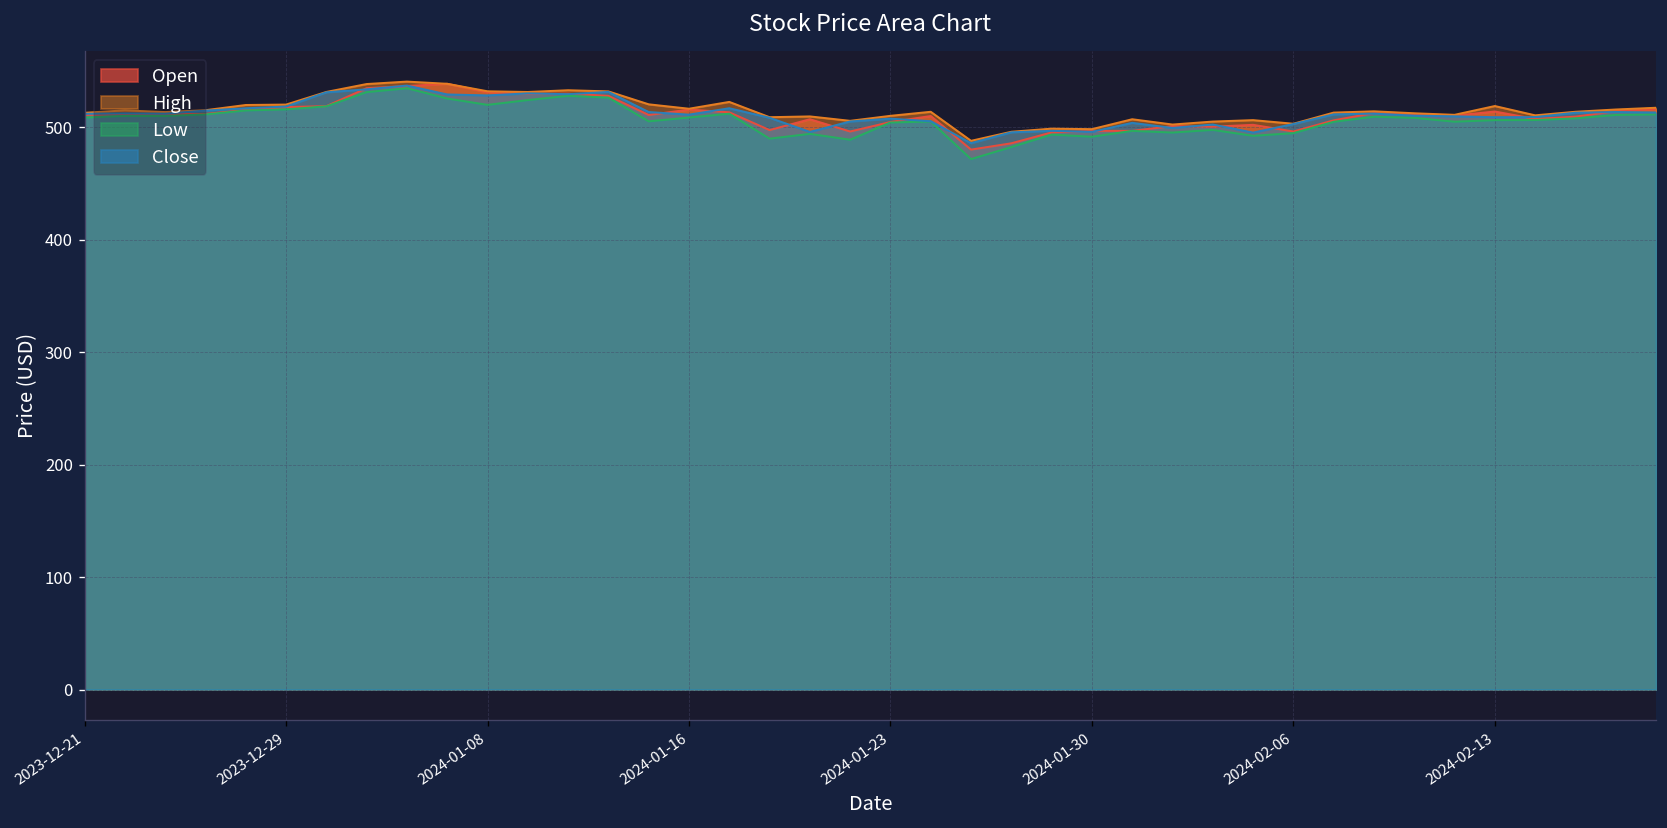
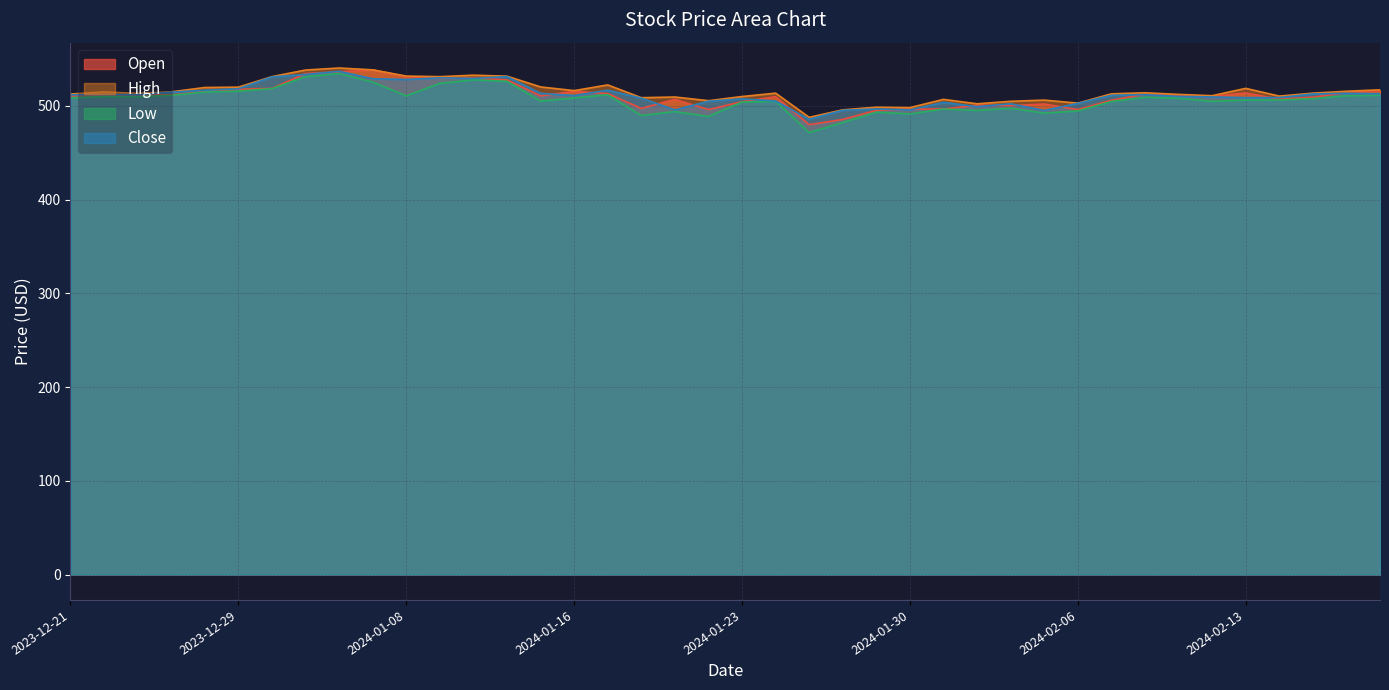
Low, 2024-01-08: 520 -> 510
